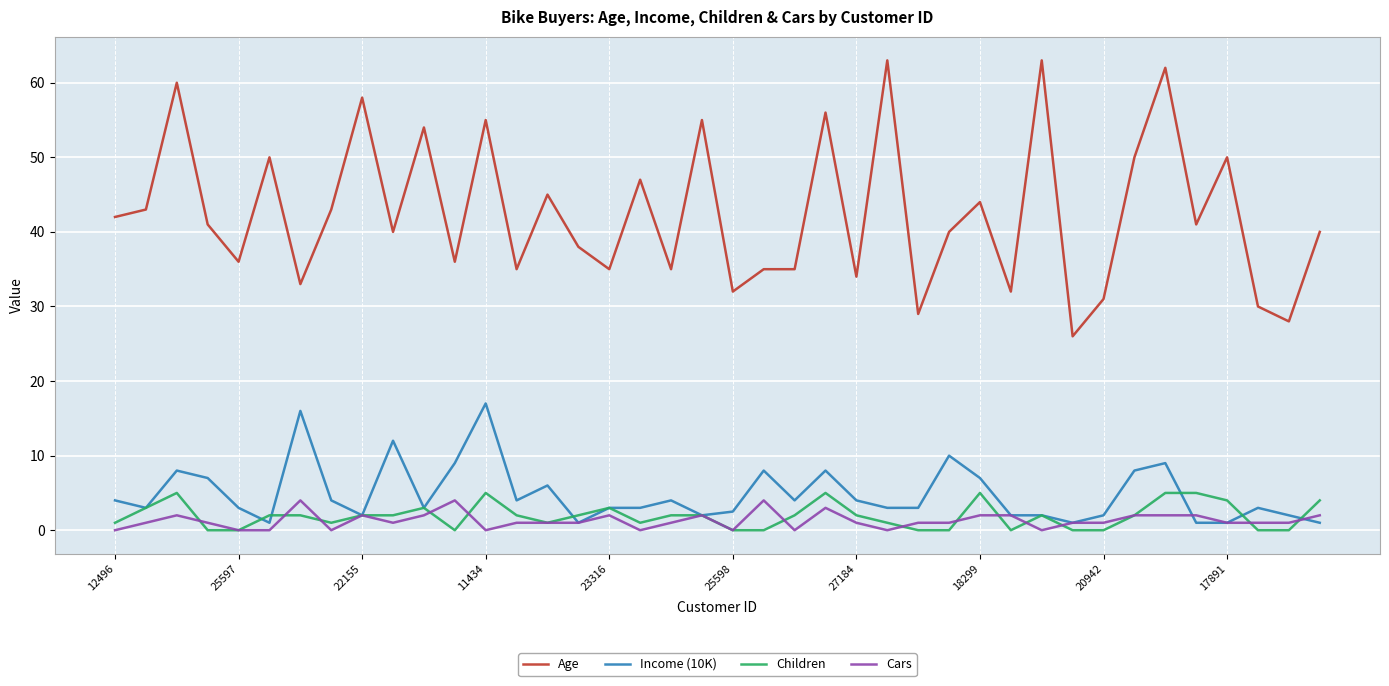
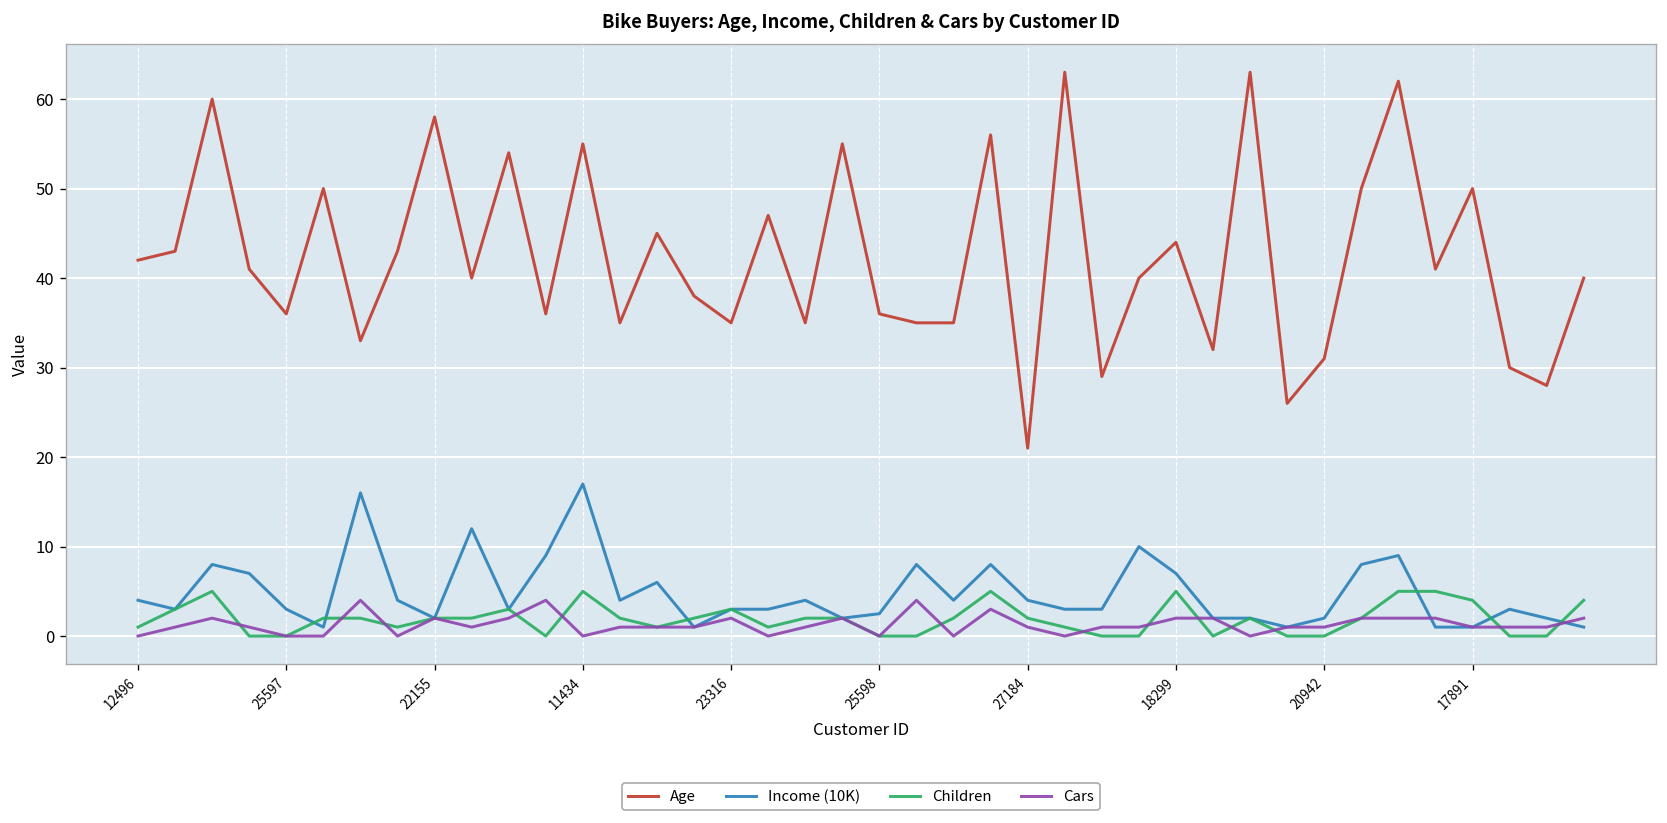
Age, 25598: 32 -> 36
Age, 27184: 34 -> 21
